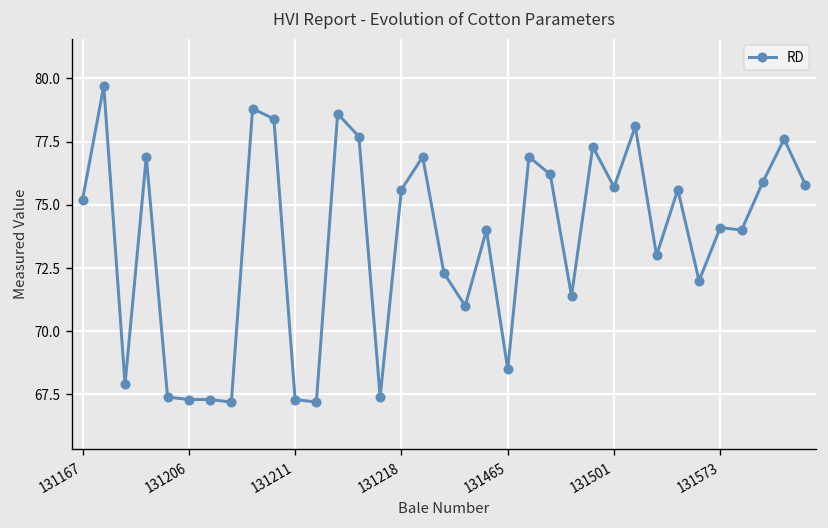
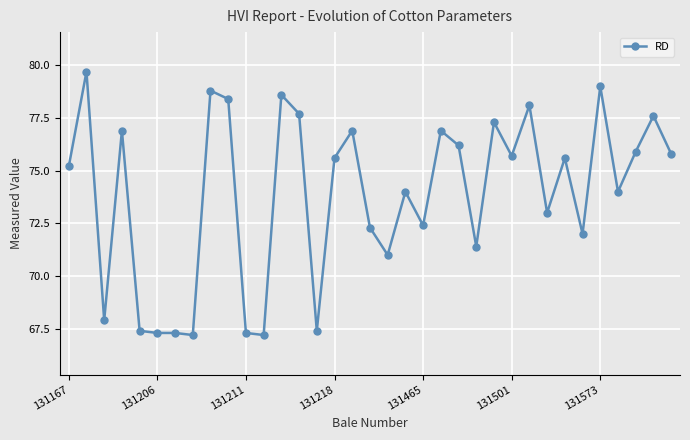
131465: 68.5 -> 72.4
131573: 74.1 -> 79.0
